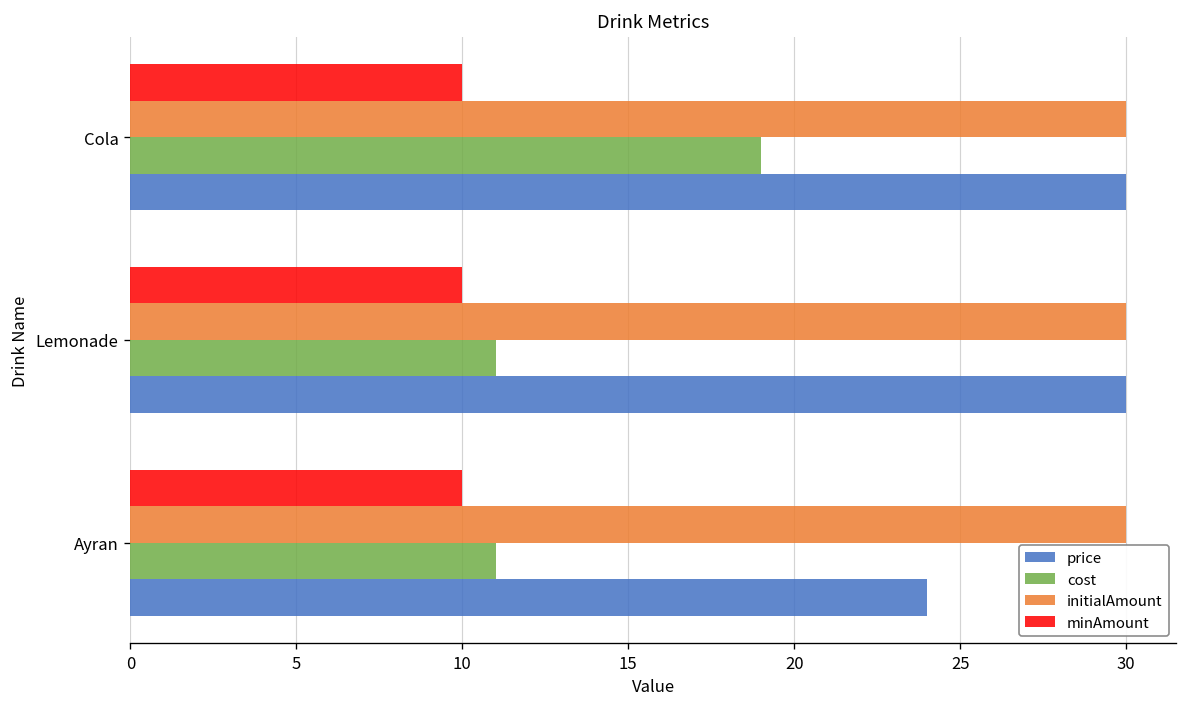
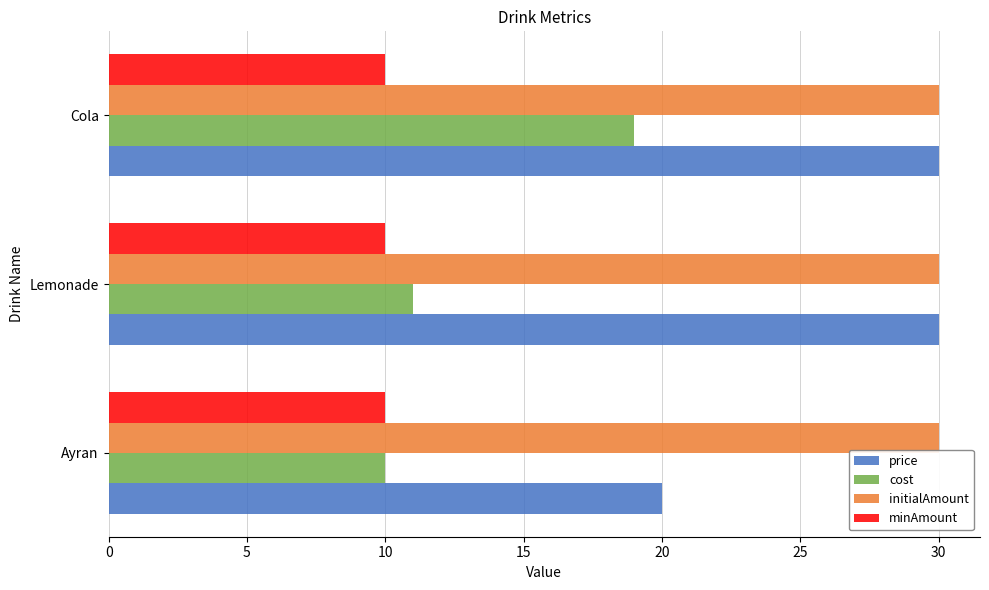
cost, Ayran: 11 -> 10
price, Ayran: 24 -> 20
